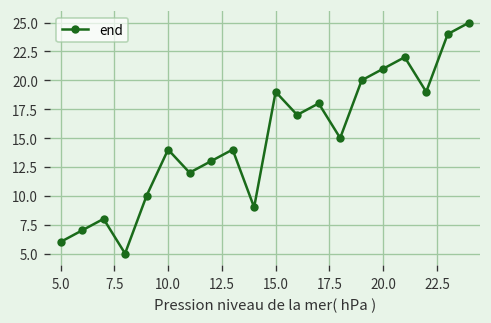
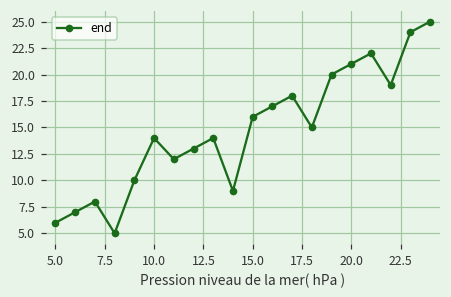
15.0: 19 -> 16
